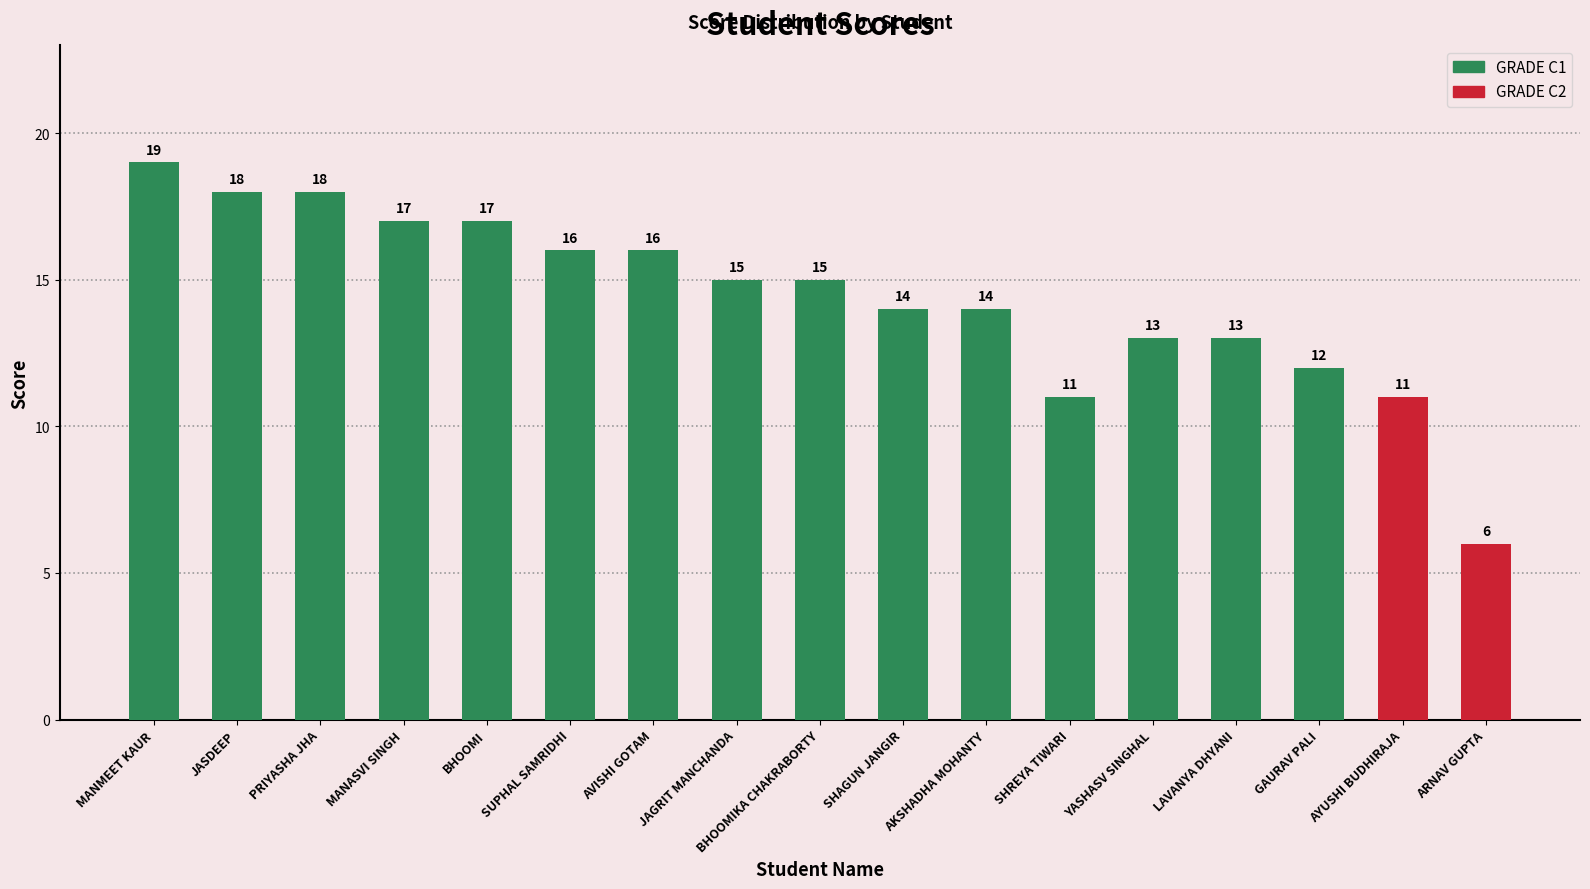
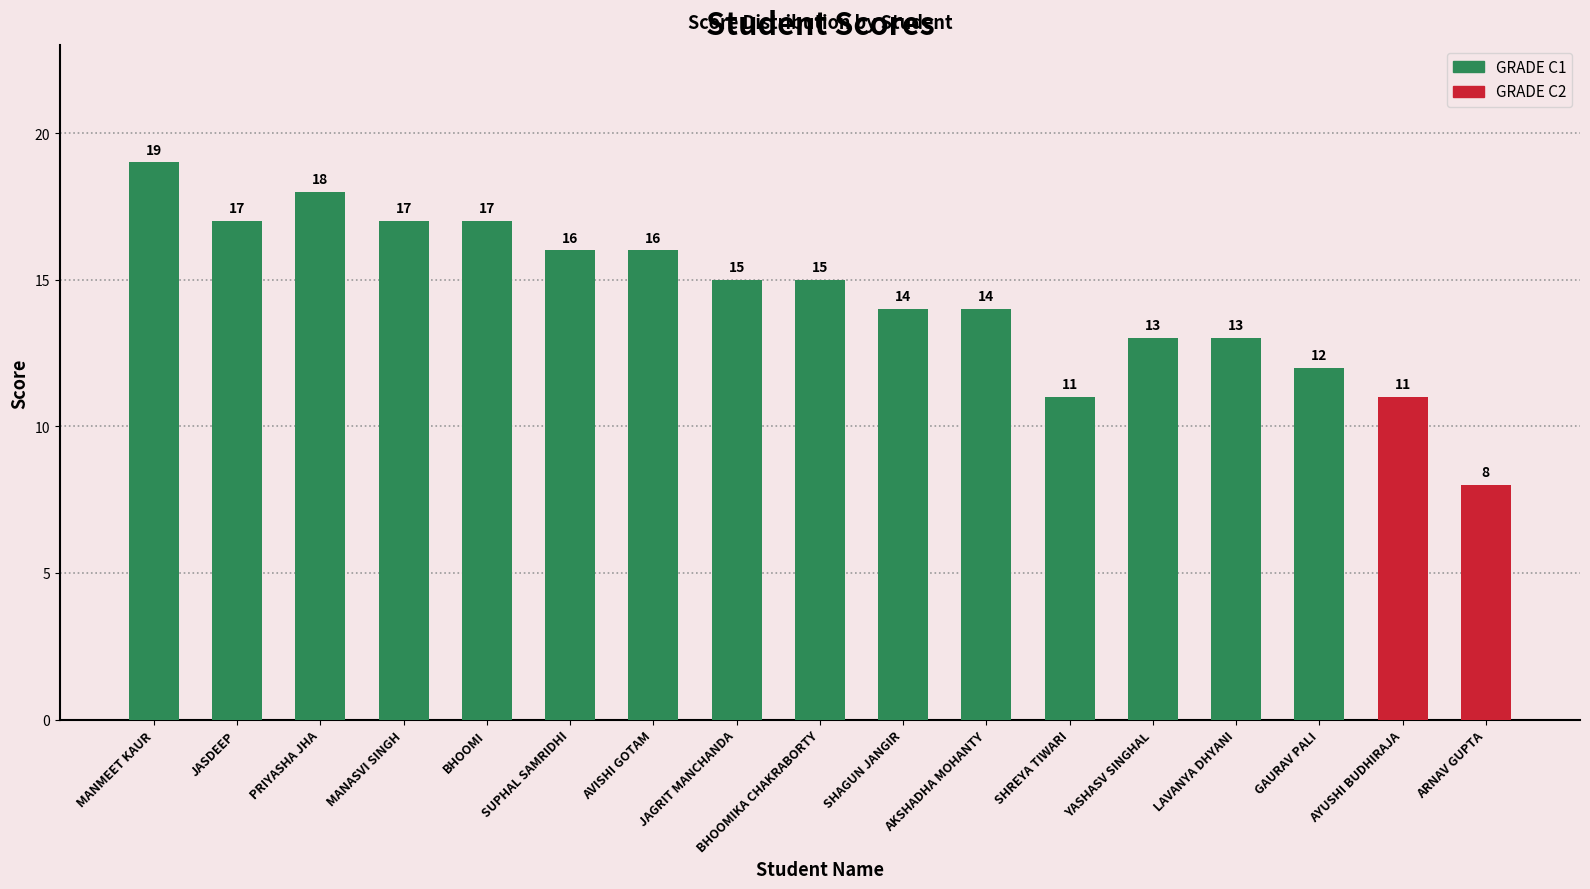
GRADE C1, JASDEEP: 18 -> 17
GRADE C2, ARNAV GUPTA: 6 -> 8
